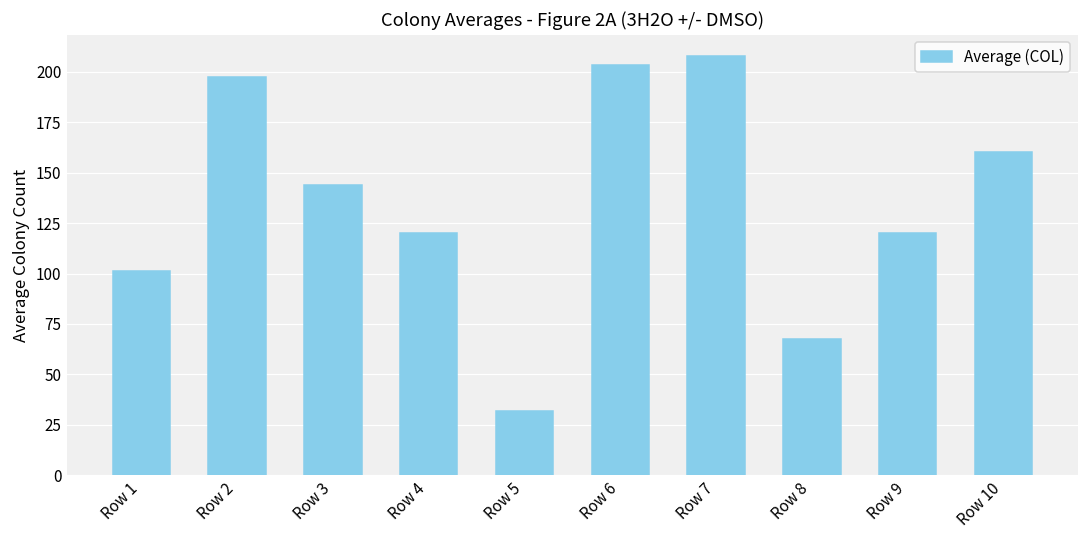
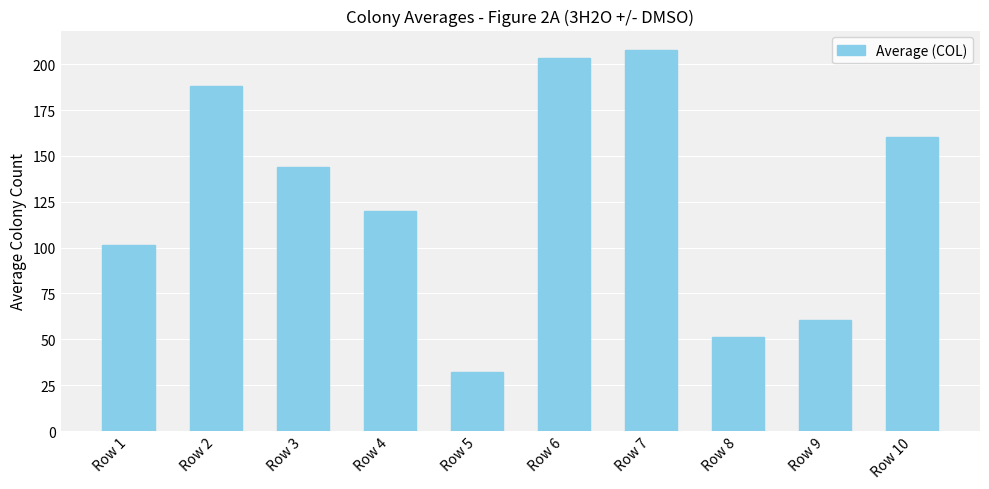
Row 2: 197 -> 188
Row 8: 68 -> 51
Row 9: 120 -> 61
